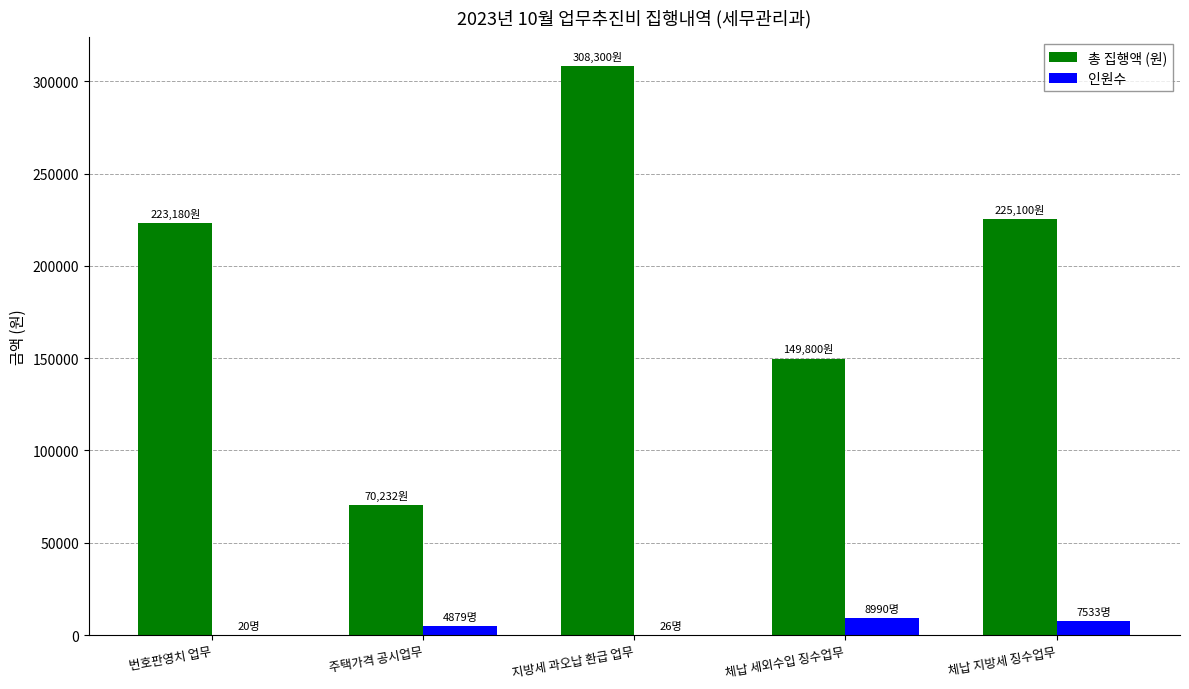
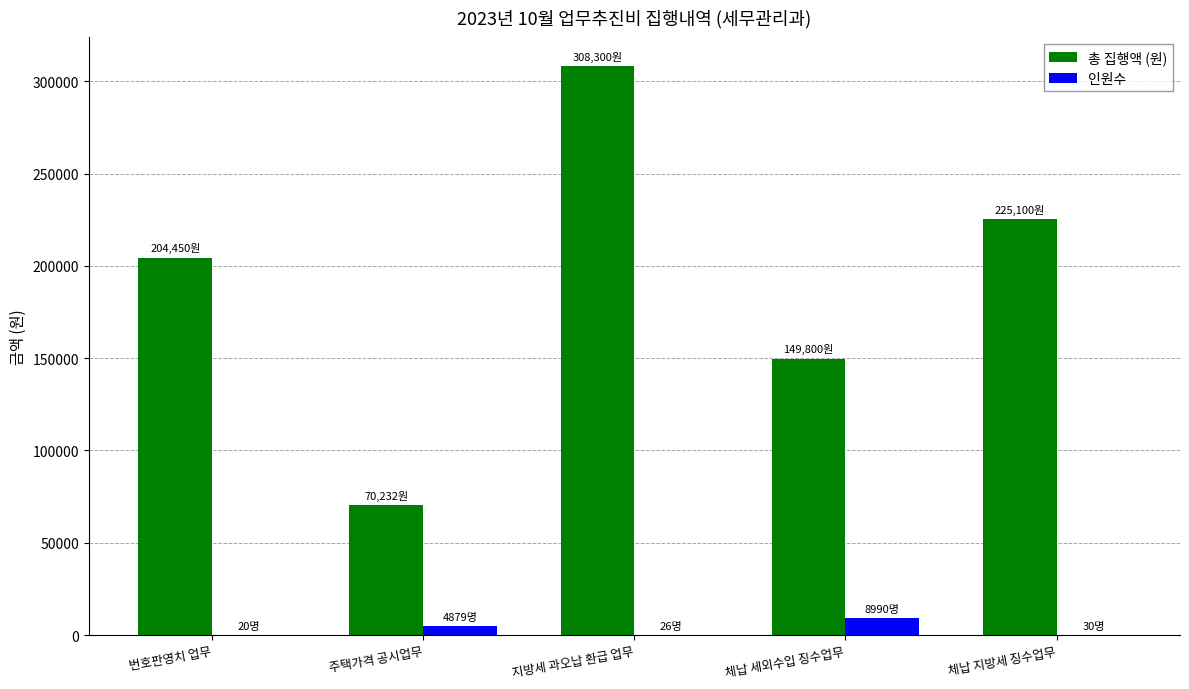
총 집행액 (원), 번호판영치 업무: 223,180원 -> 204,450원
인원수, 체납 지방세 징수업무: 7533명 -> 30명
